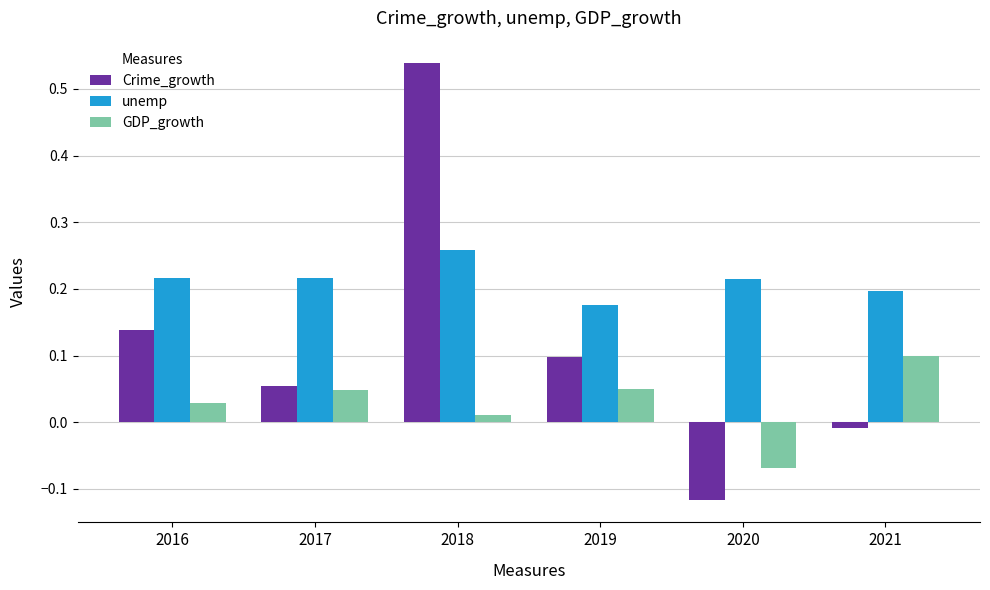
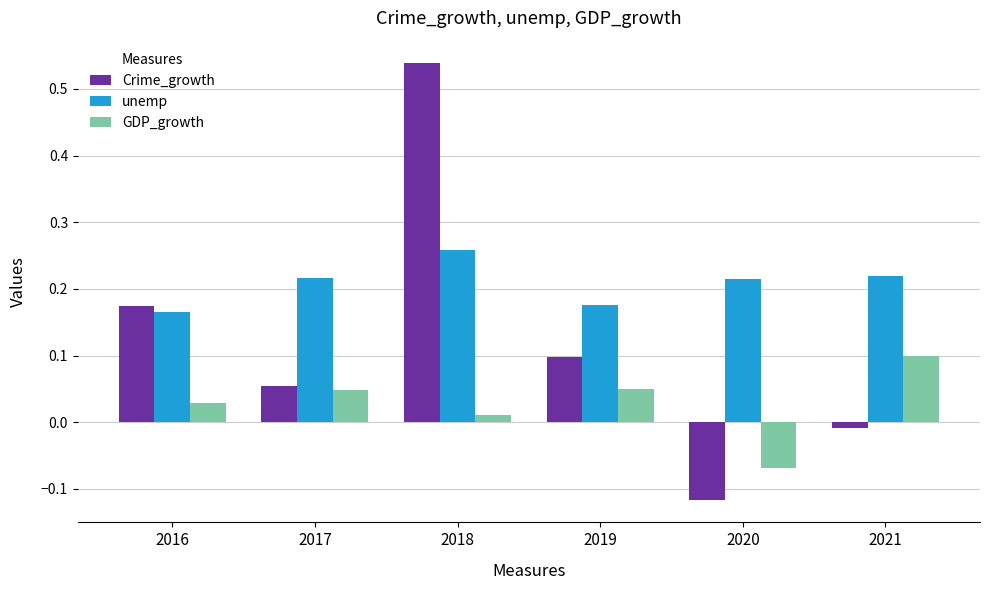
Crime_growth, 2016: 0.14 -> 0.17
unemp, 2016: 0.22 -> 0.17
unemp, 2021: 0.20 -> 0.22
